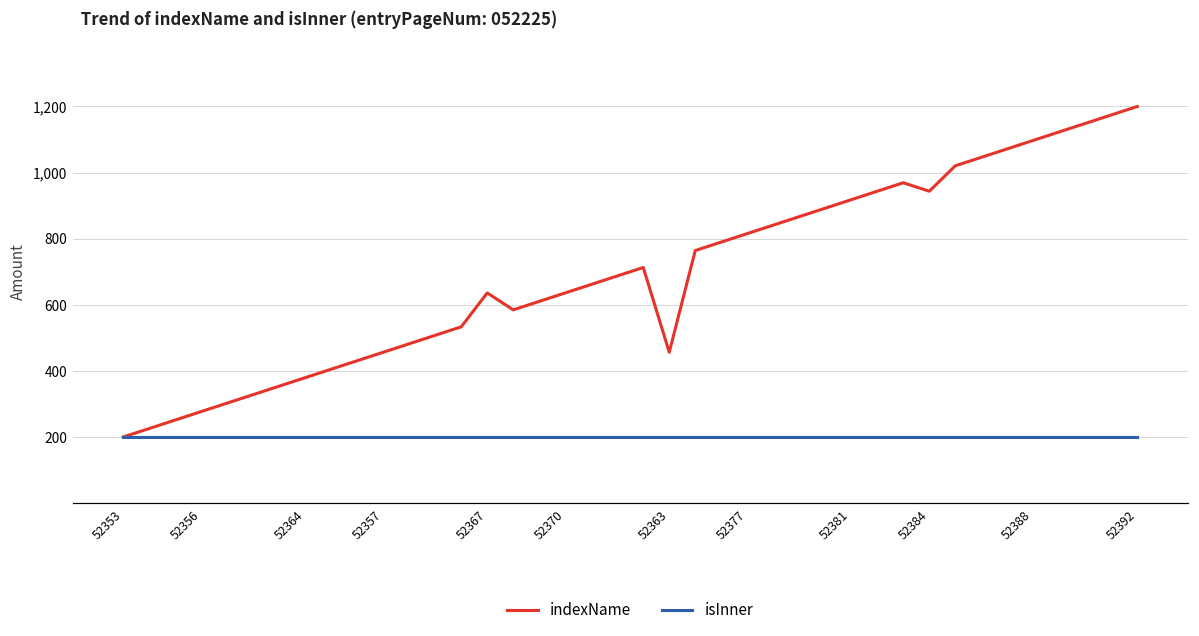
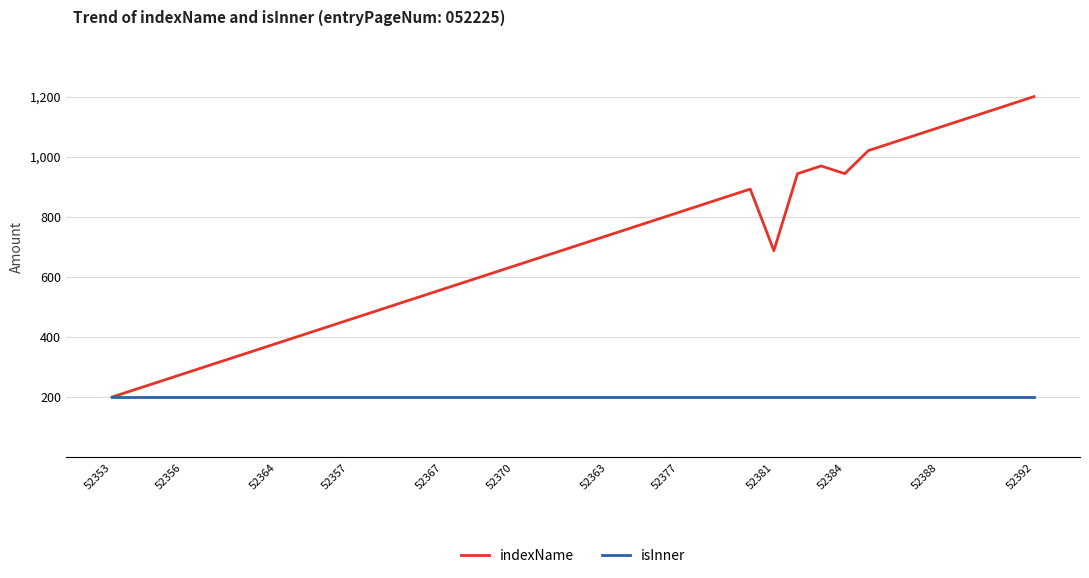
indexName, 52367: 640 -> 560
indexName, 52363: 460 -> 740
indexName, 52381: 920 -> 690
